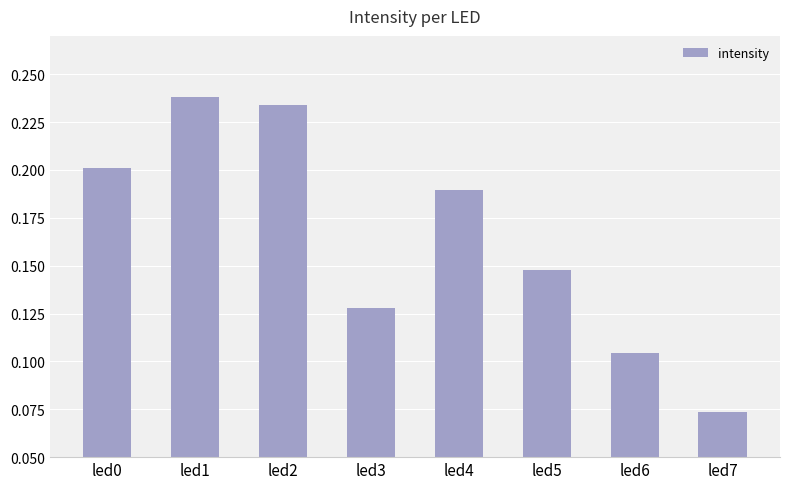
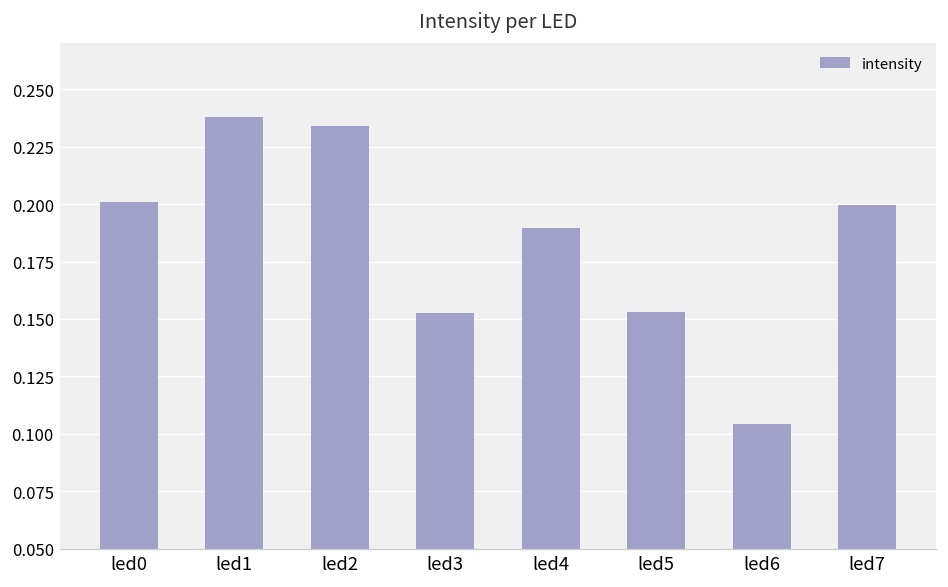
led3: 0.128 -> 0.153
led5: 0.148 -> 0.153
led7: 0.074 -> 0.200
